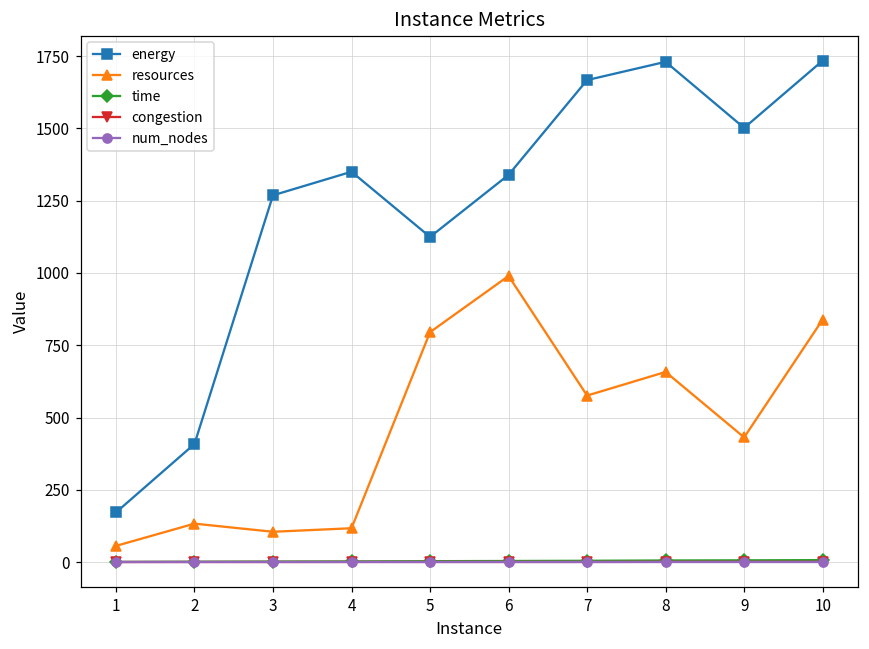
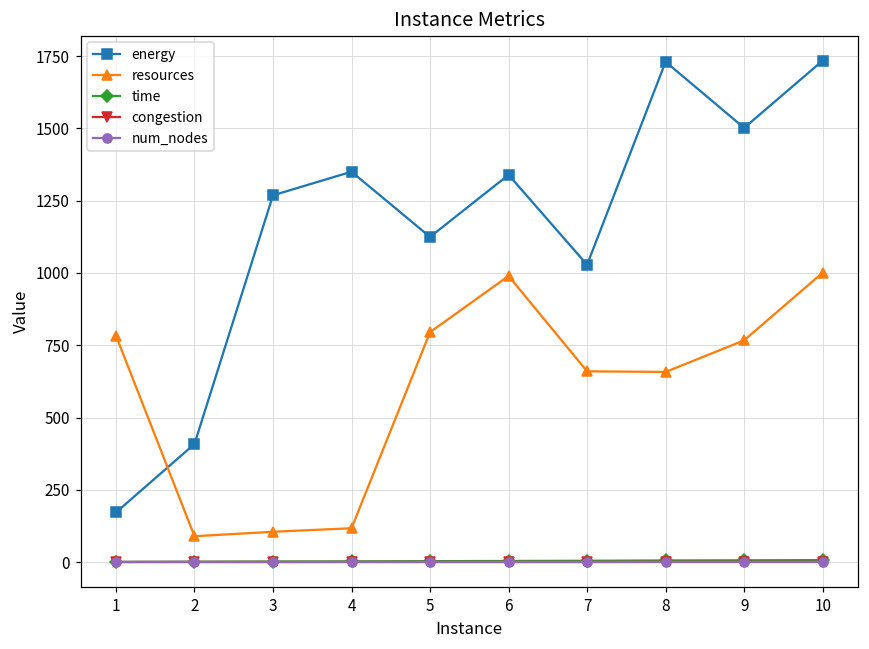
resources, 1: 60 -> 780
resources, 2: 130 -> 90
energy, 7: 1670 -> 1030
resources, 7: 580 -> 660
resources, 9: 430 -> 770
resources, 10: 840 -> 1000
